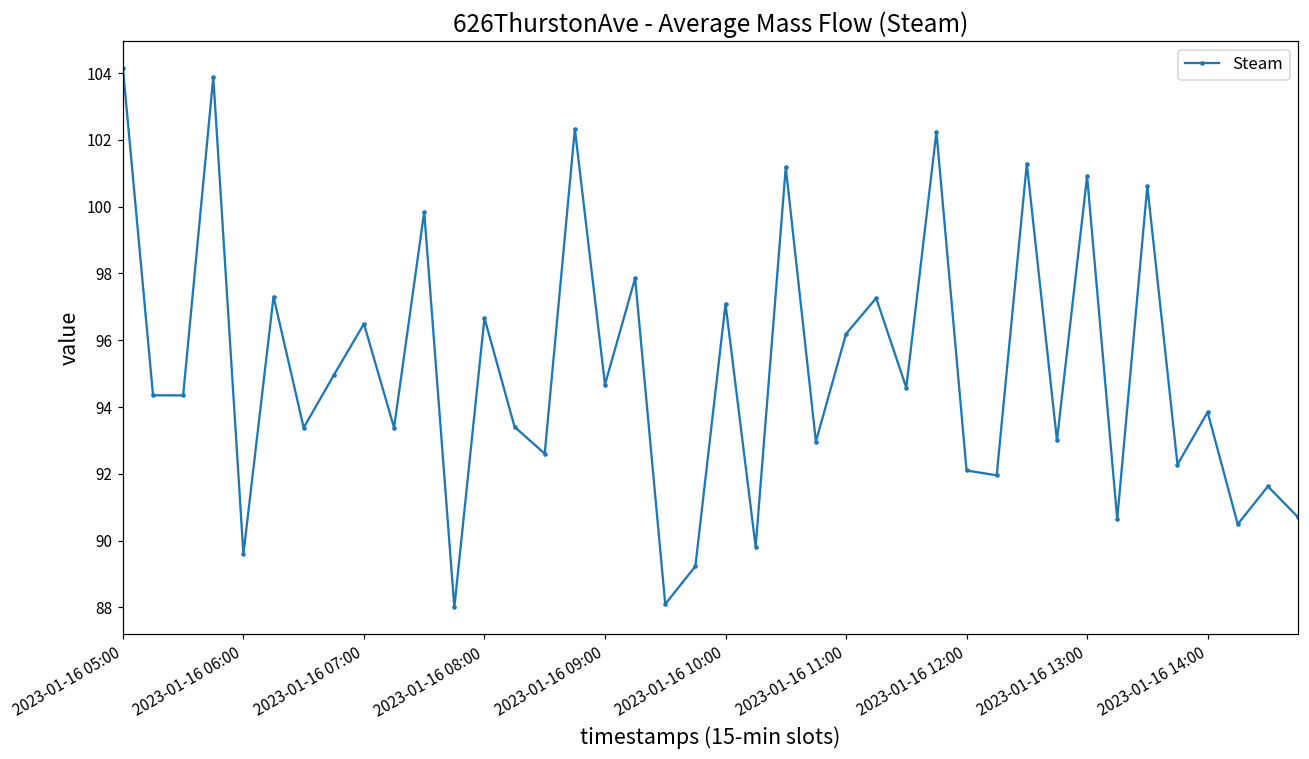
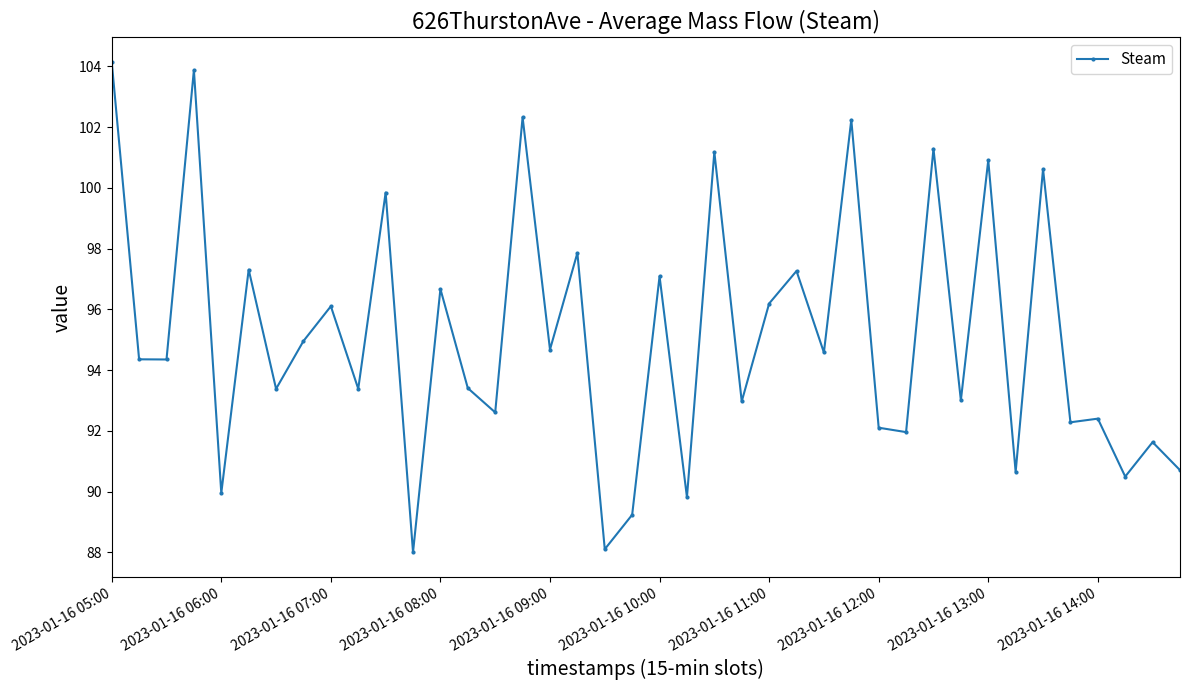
2023-01-16 06:00: 89.6 -> 89.9
2023-01-16 07:00: 96.5 -> 96.1
2023-01-16 14:00: 93.8 -> 92.4
